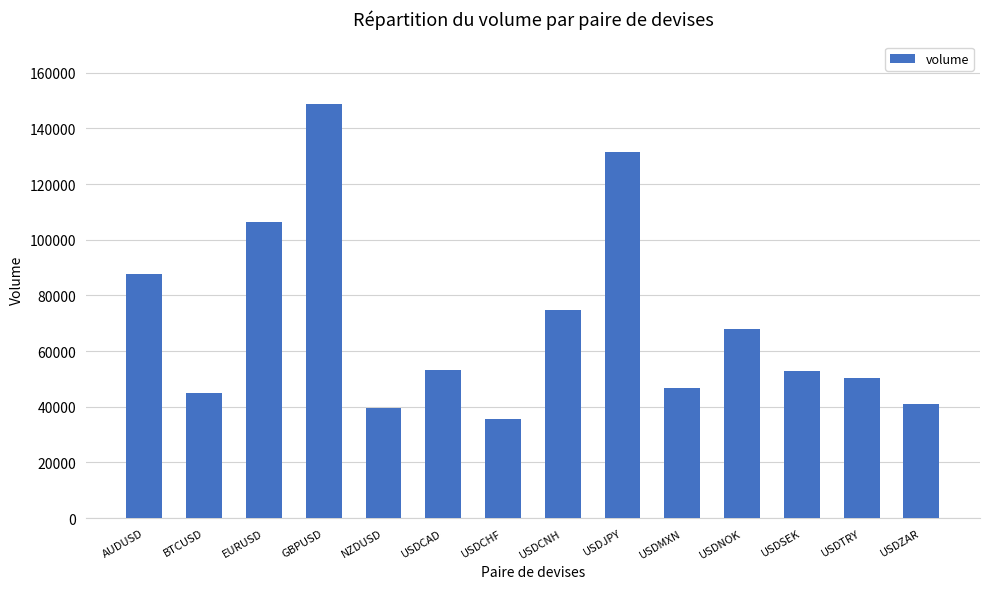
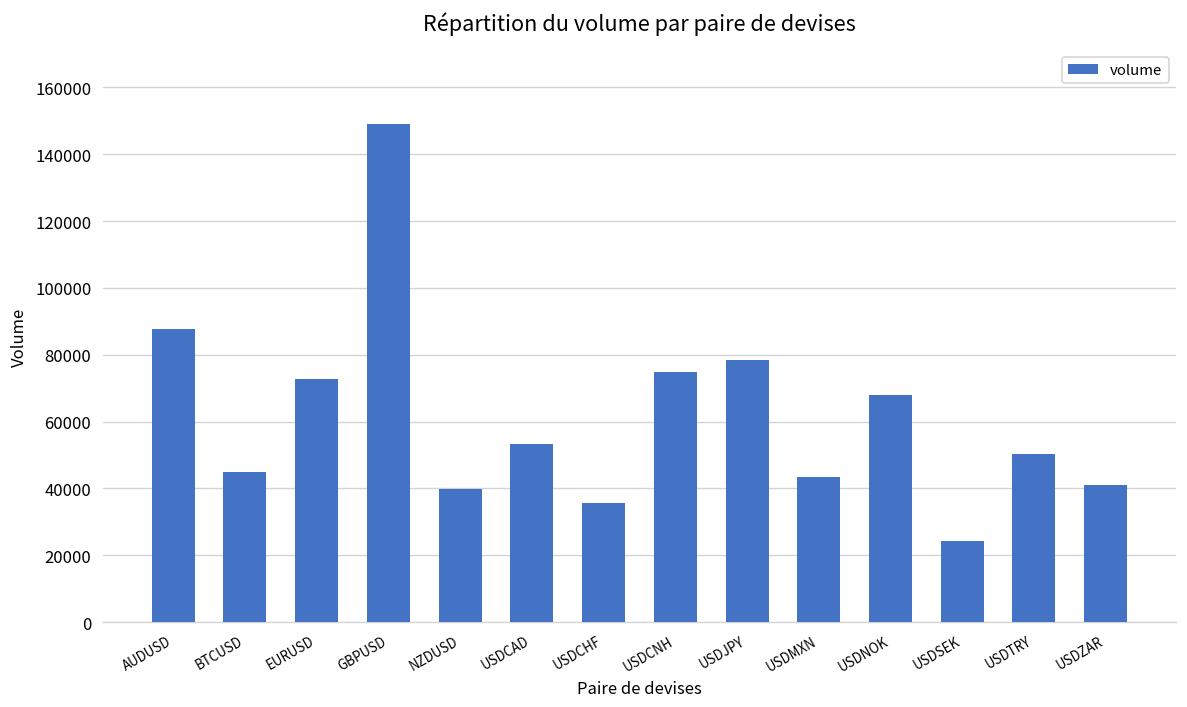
EURUSD: 106000 -> 73000
USDJPY: 132000 -> 78000
USDMXN: 47000 -> 43000
USDSEK: 53000 -> 24000
